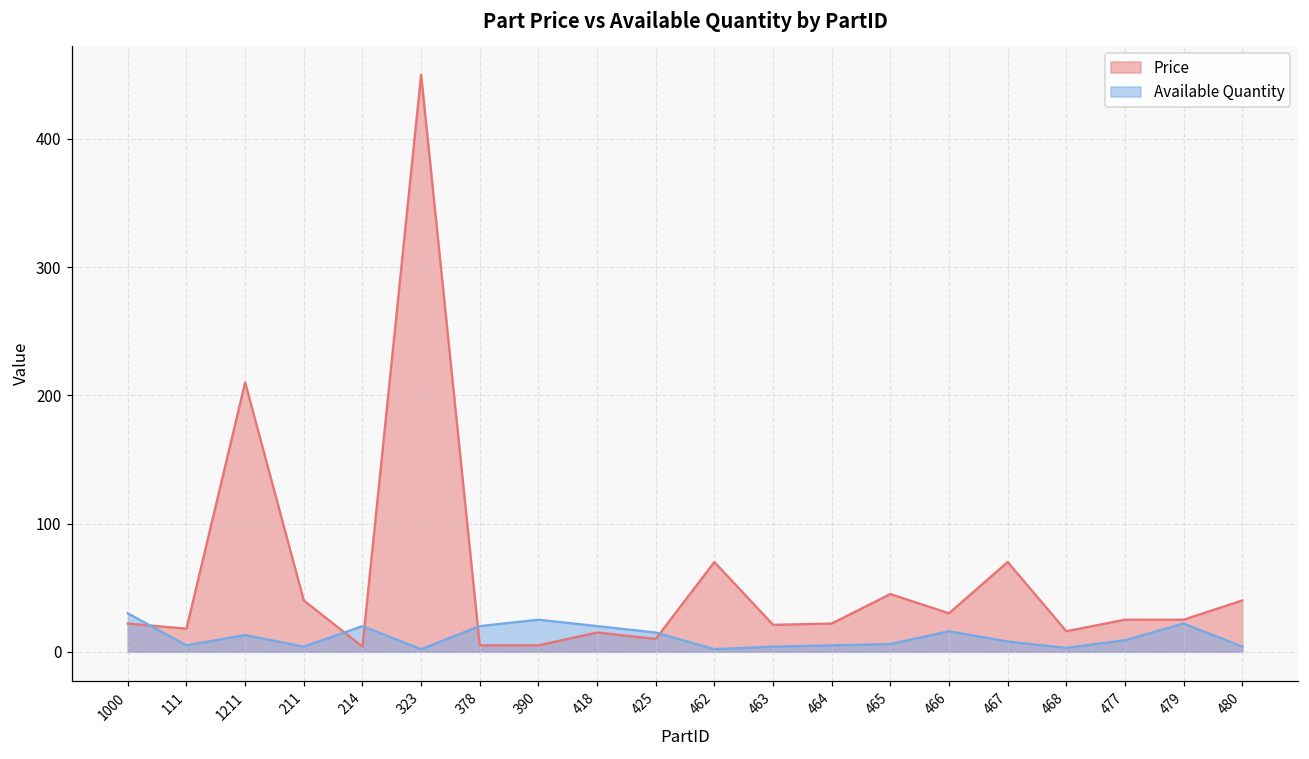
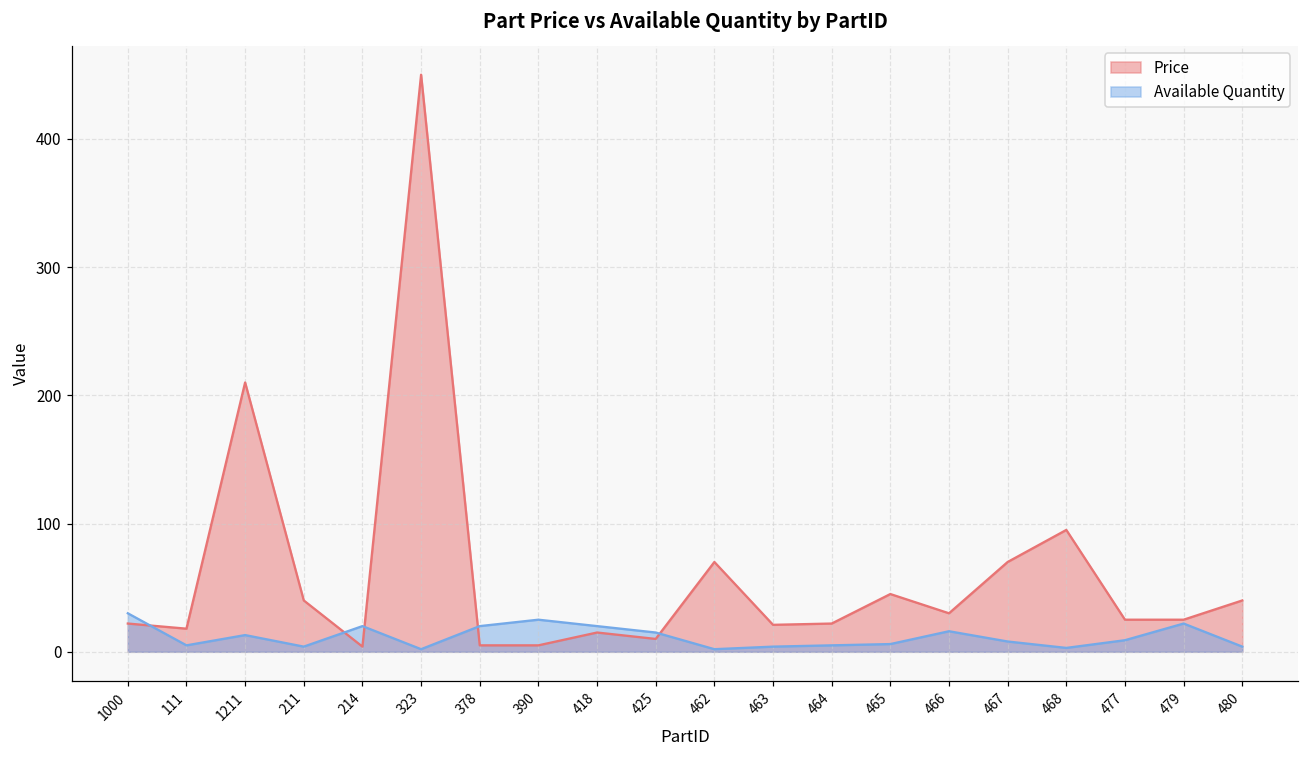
Price, 468: 16 -> 95
